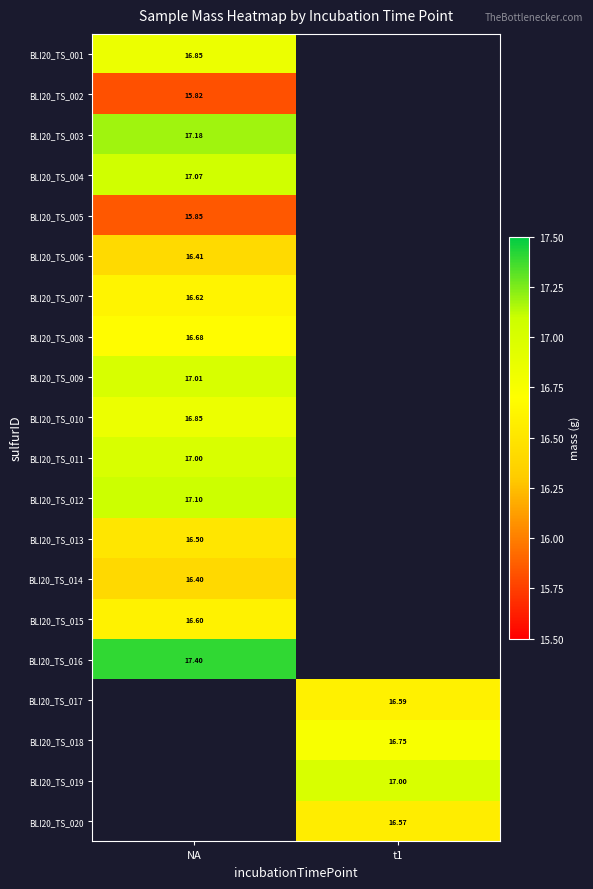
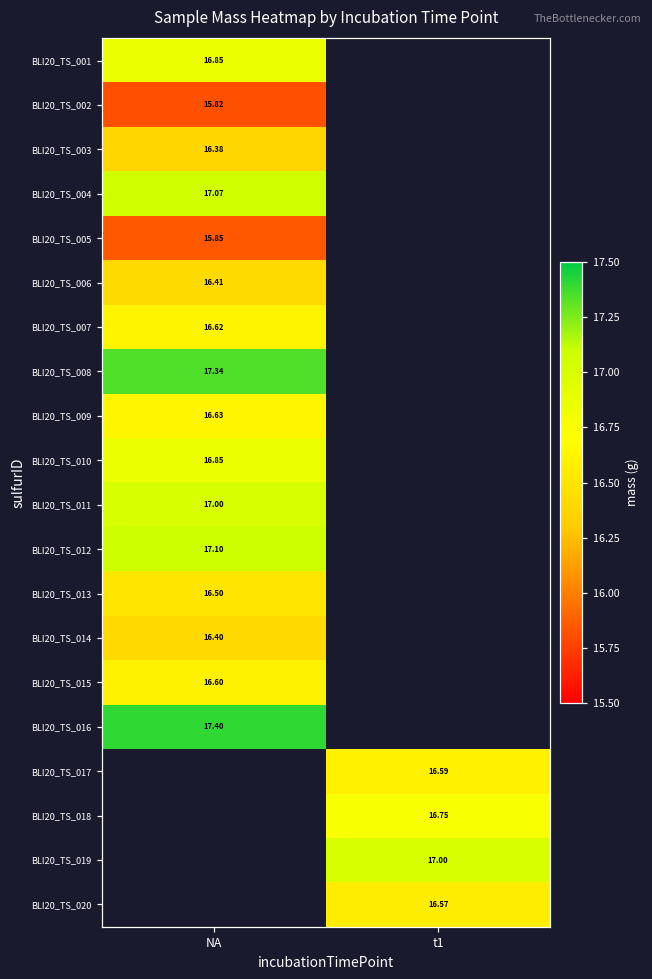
BLI20_TS_003, NA: 17.18 -> 16.38
BLI20_TS_008, NA: 16.68 -> 17.34
BLI20_TS_009, NA: 17.01 -> 16.63
